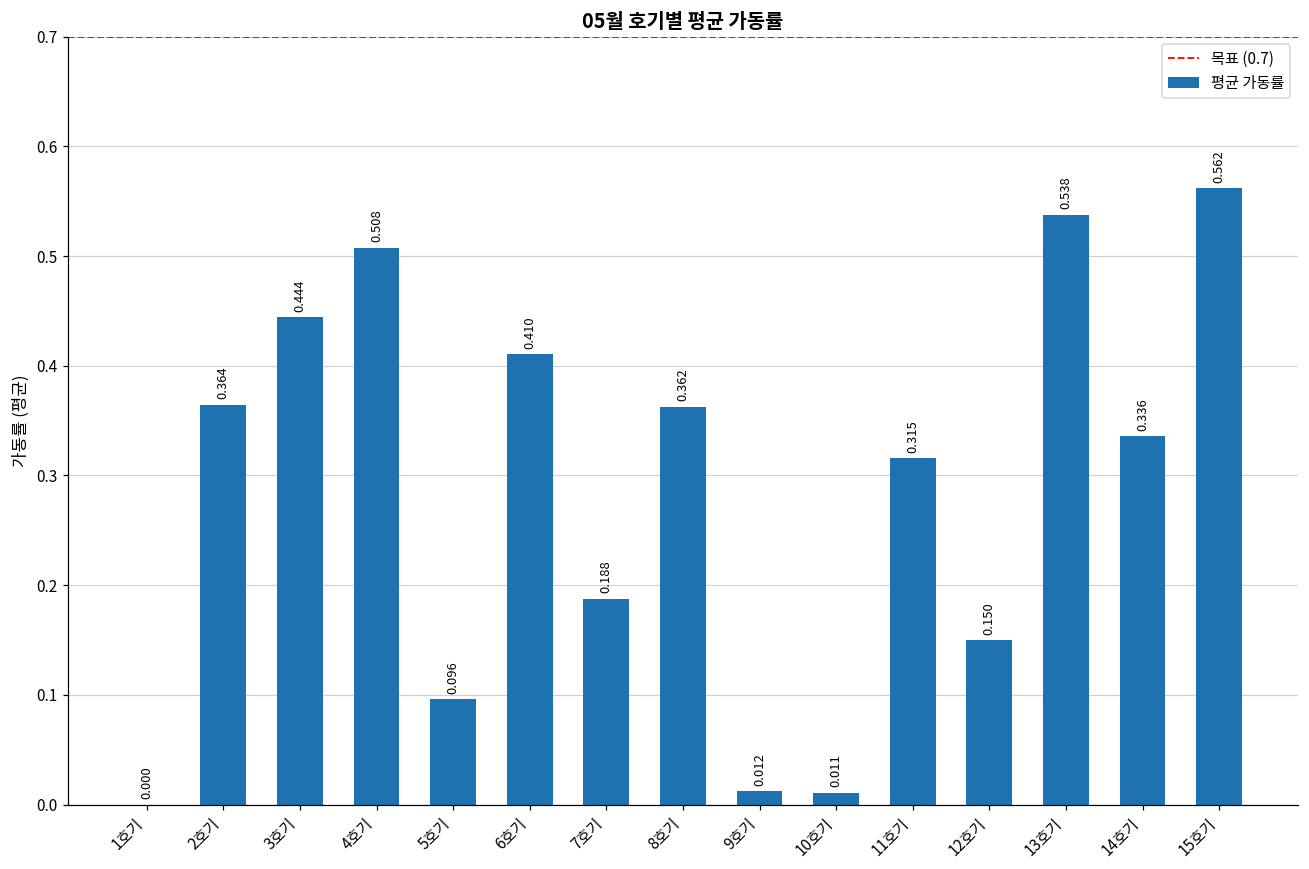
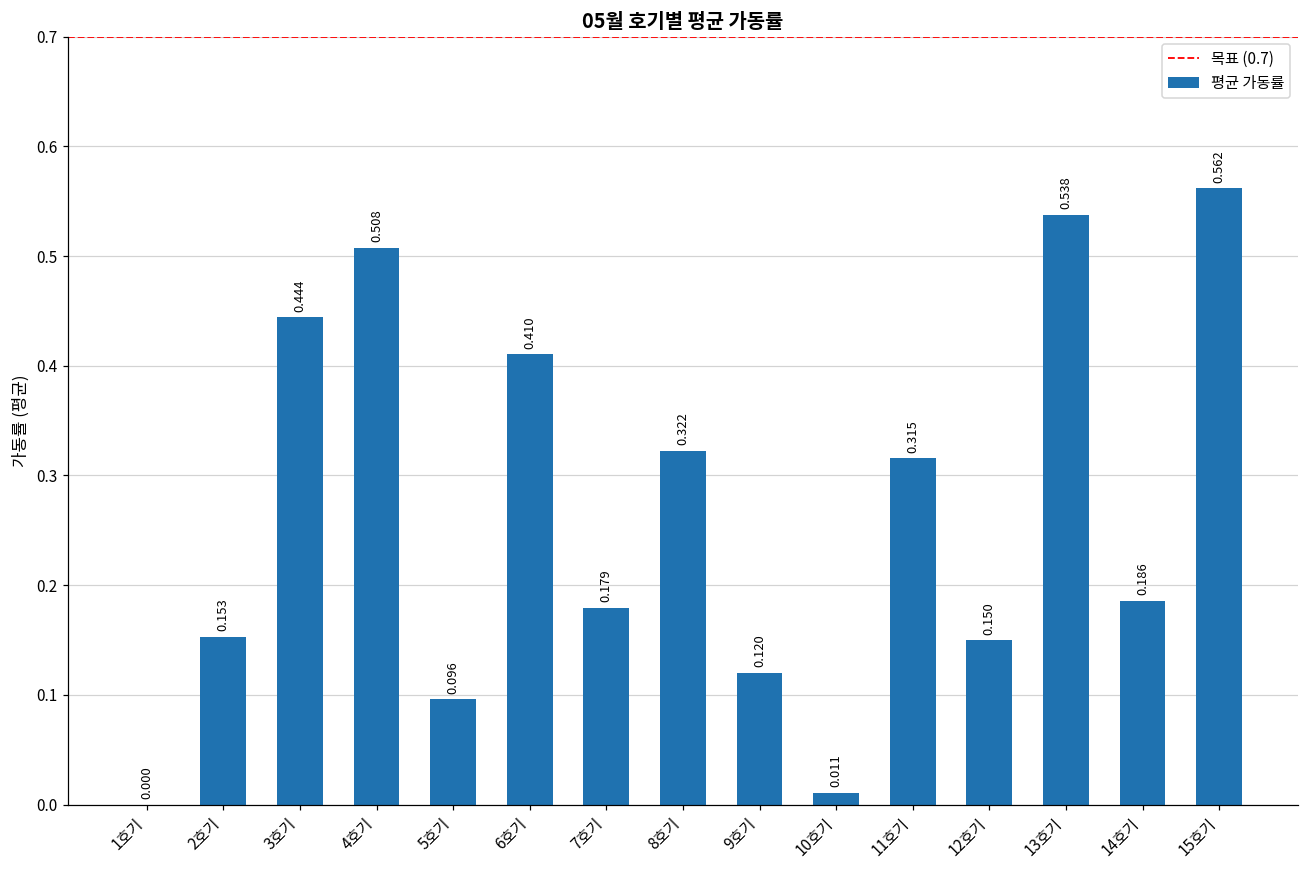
2호기: 0.364 -> 0.153
7호기: 0.188 -> 0.179
8호기: 0.362 -> 0.322
9호기: 0.012 -> 0.120
14호기: 0.336 -> 0.186
